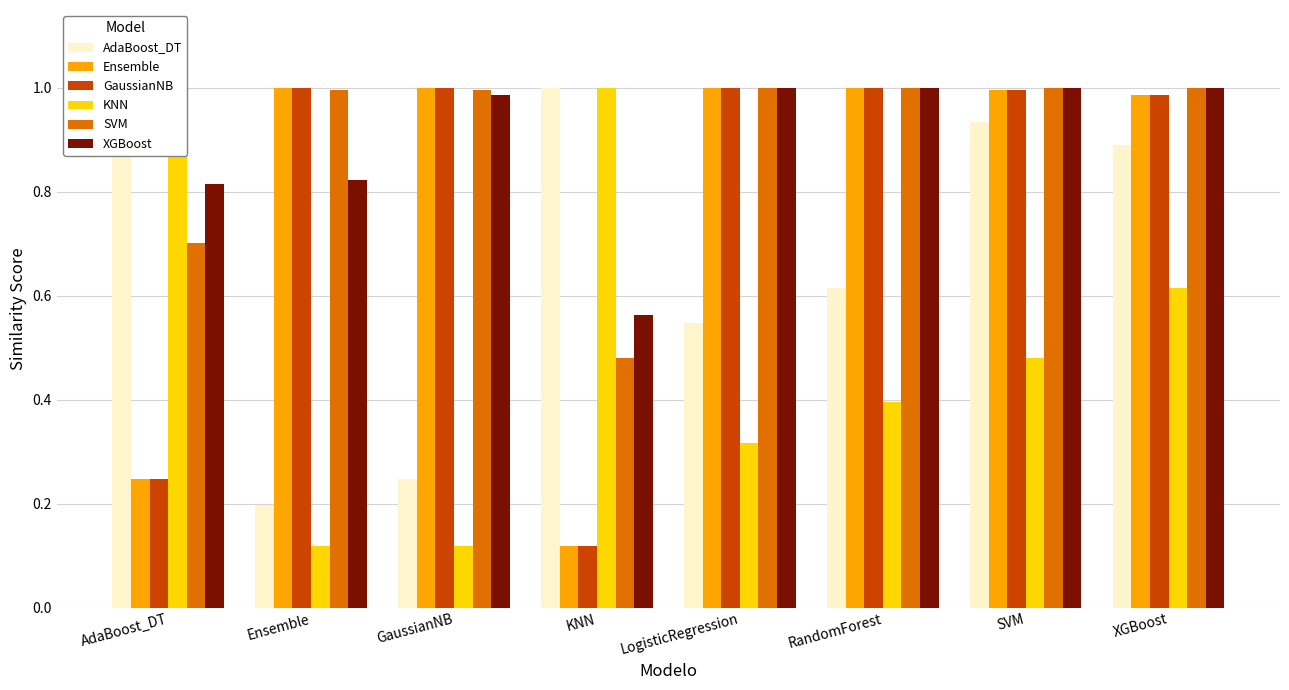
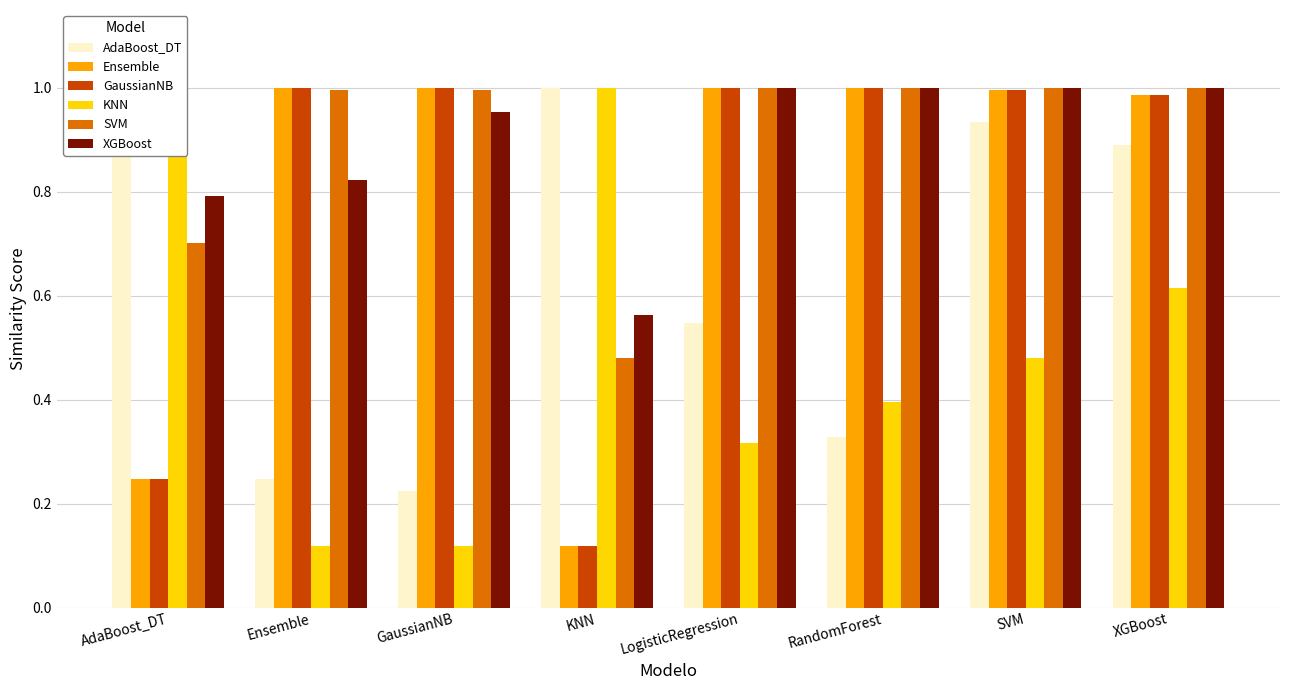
XGBoost, AdaBoost_DT: 0.82 -> 0.79
AdaBoost_DT, Ensemble: 0.20 -> 0.25
AdaBoost_DT, GaussianNB: 0.25 -> 0.22
XGBoost, GaussianNB: 0.99 -> 0.95
AdaBoost_DT, RandomForest: 0.62 -> 0.33
